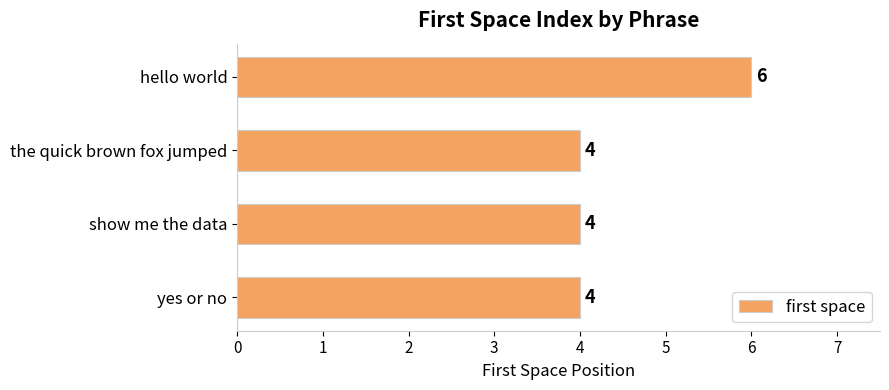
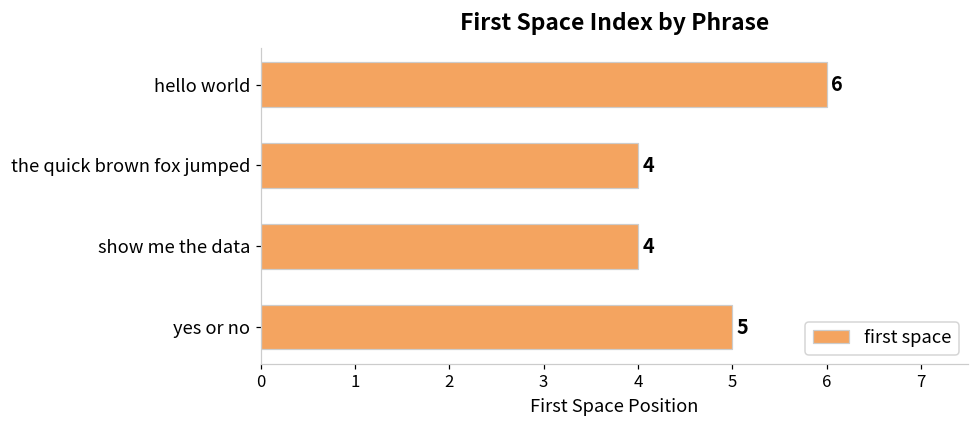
yes or no: 4 -> 5
